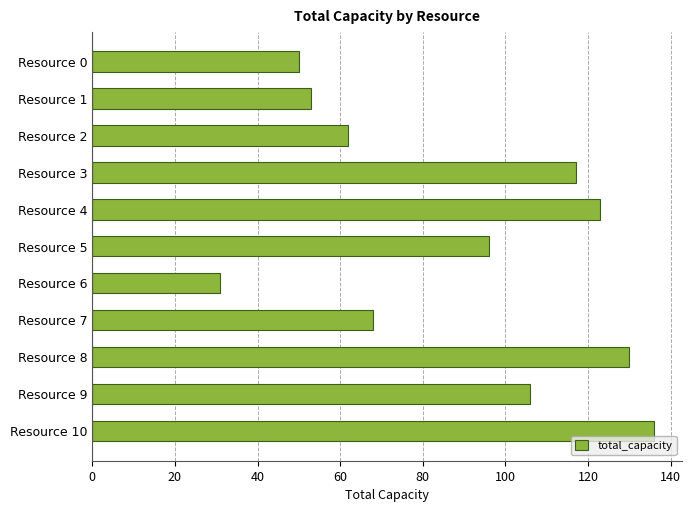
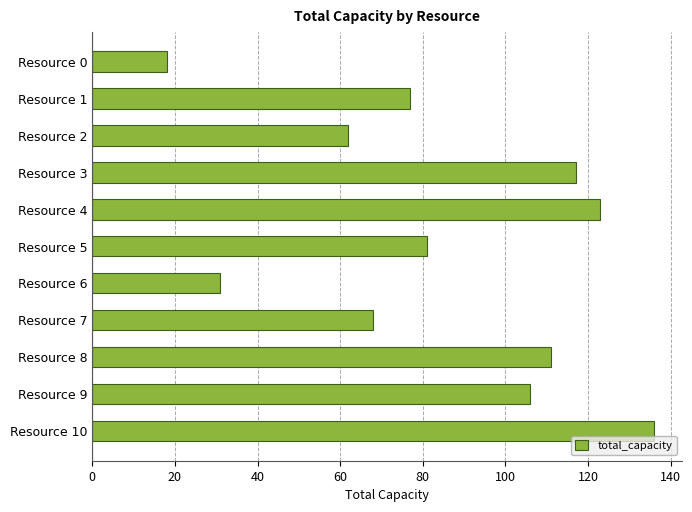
Resource 0: 50 -> 18
Resource 1: 53 -> 77
Resource 5: 96 -> 81
Resource 8: 130 -> 111
